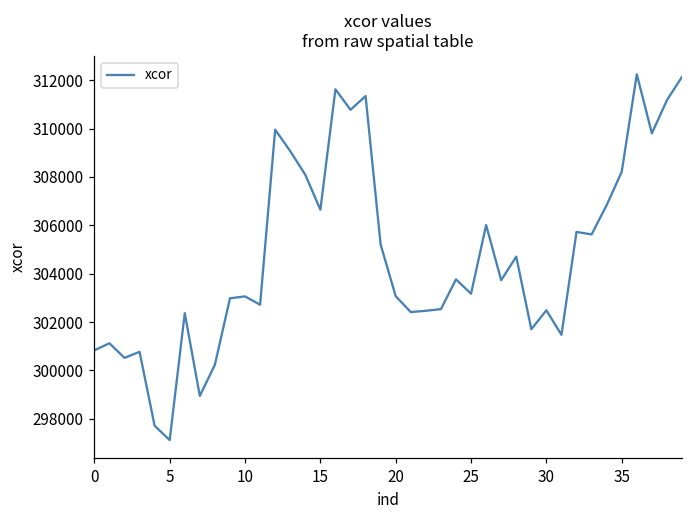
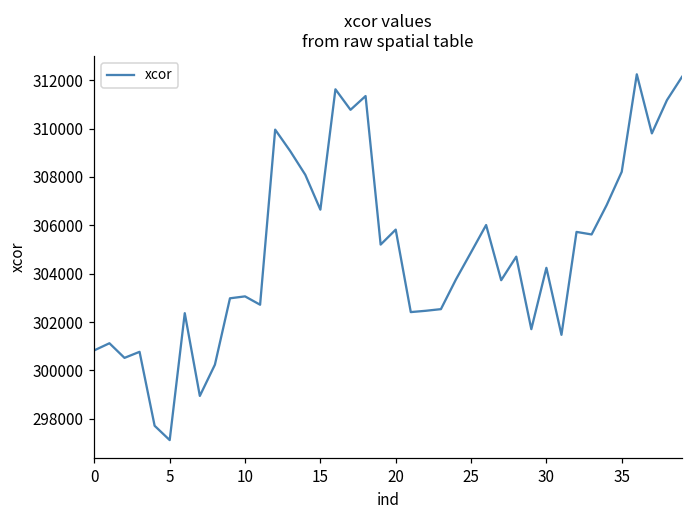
20: 303100 -> 305800
25: 303200 -> 304900
30: 302500 -> 304200
